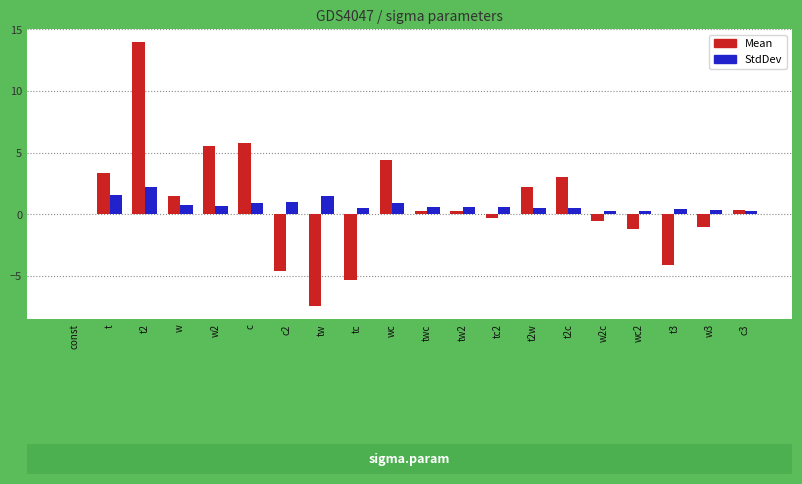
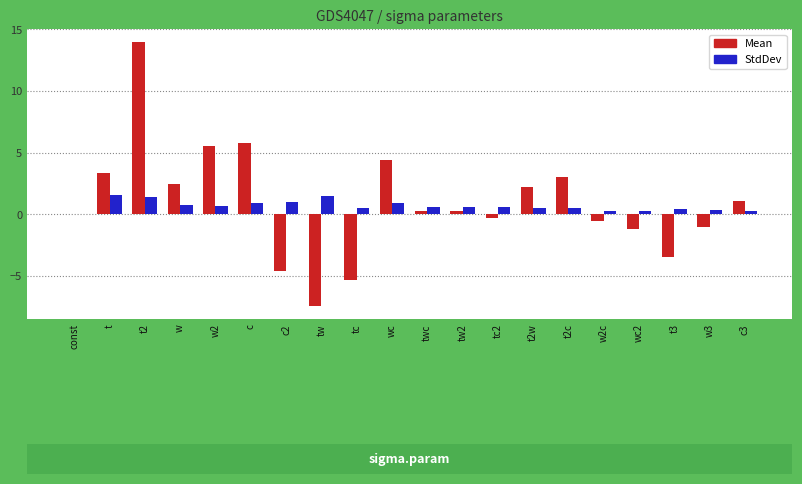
StdDev, t2: 2.2 -> 1.4
Mean, w: 1.5 -> 2.5
Mean, t3: -4.1 -> -3.4
Mean, c3: 0.3 -> 1.1
